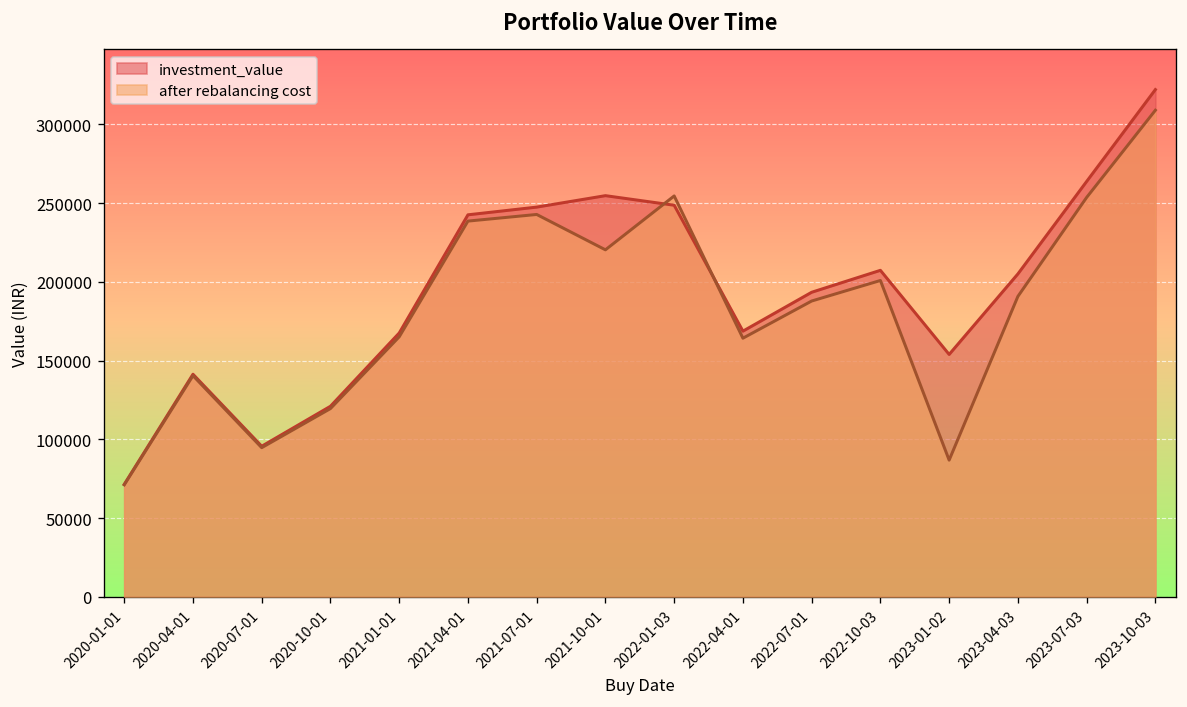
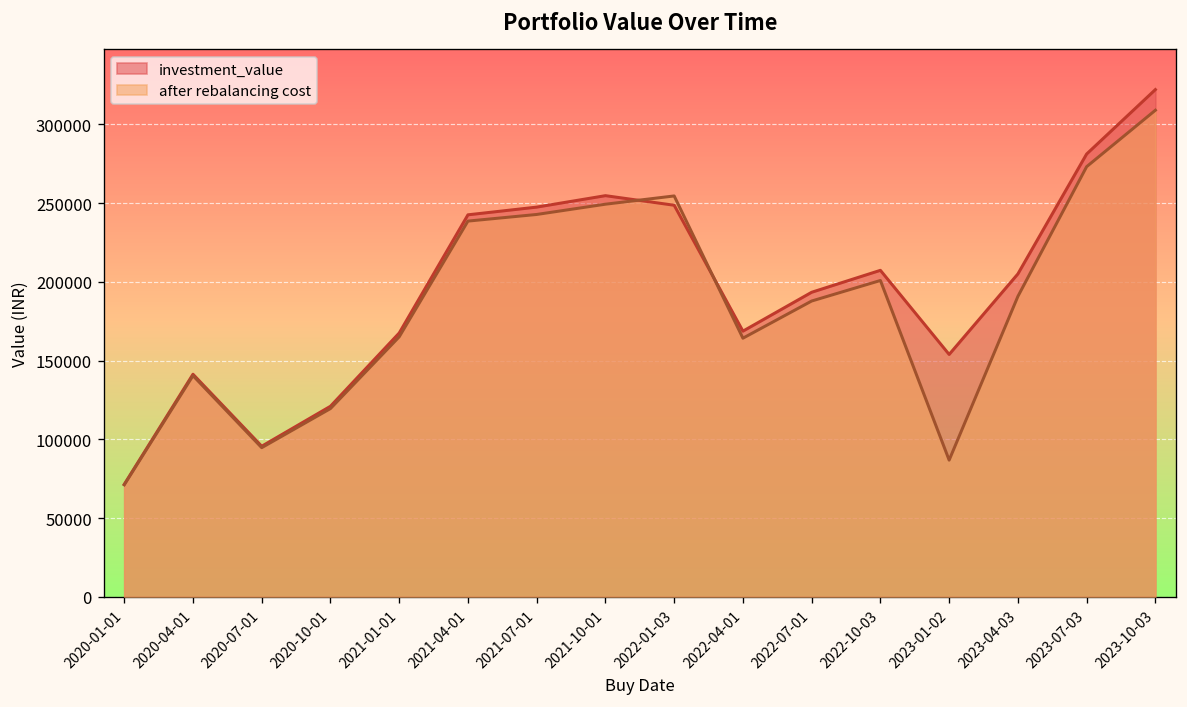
after rebalancing cost, 2021-10-01: 220000 -> 249000
investment_value, 2023-07-03: 264000 -> 281000
after rebalancing cost, 2023-07-03: 254000 -> 273000
